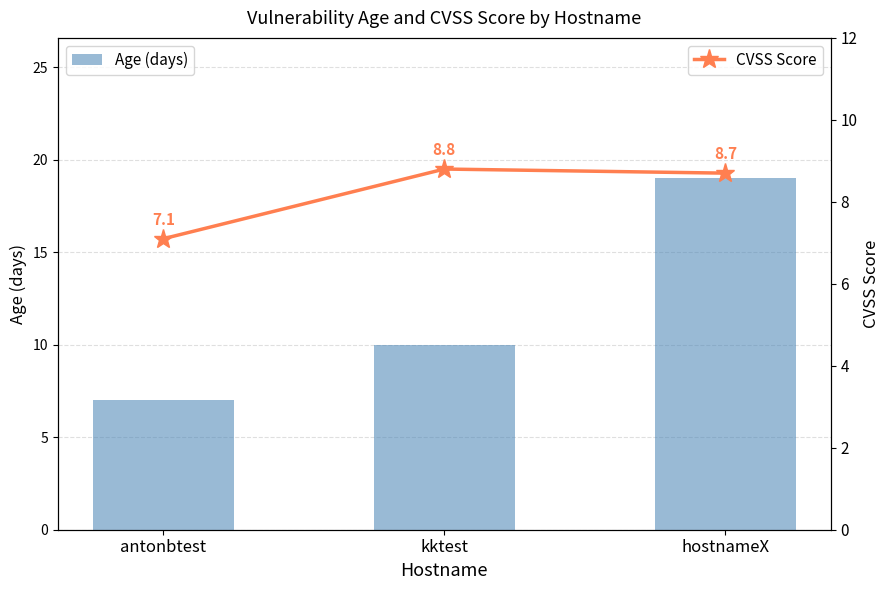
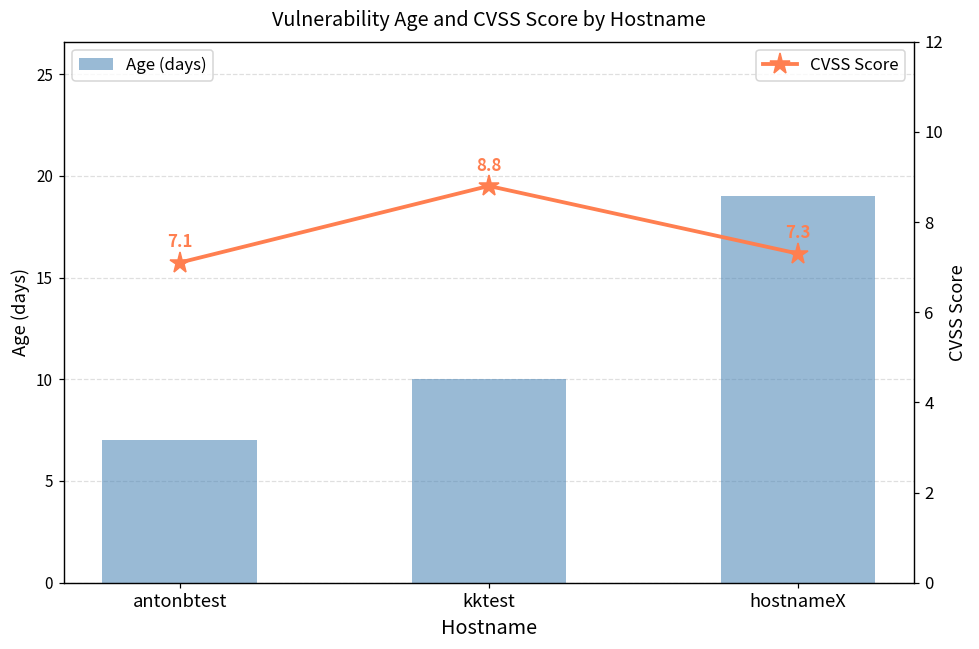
CVSS Score, hostnameX: 8.7 -> 7.3
